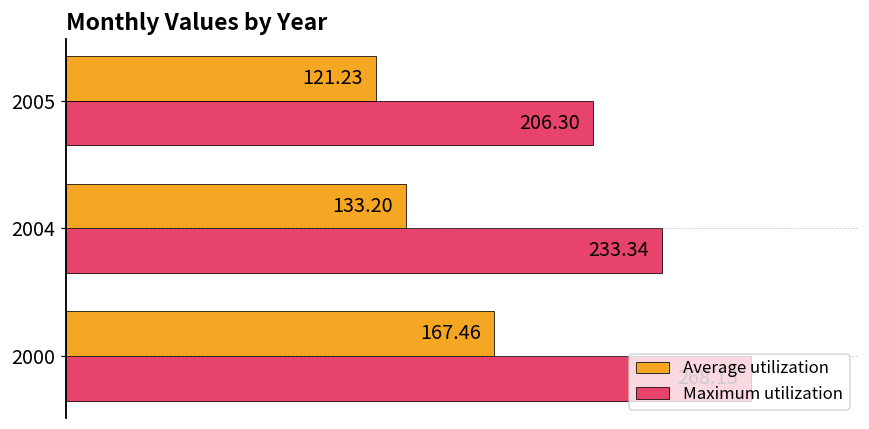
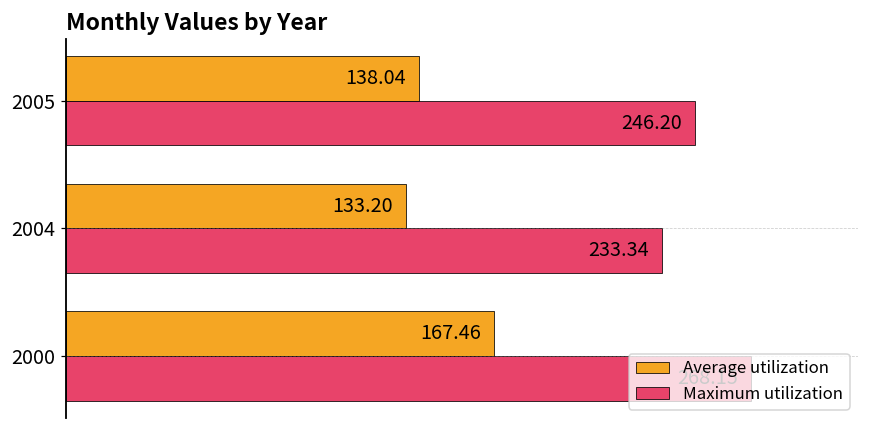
Average utilization, 2005: 121.23 -> 138.04
Maximum utilization, 2005: 206.30 -> 246.20
